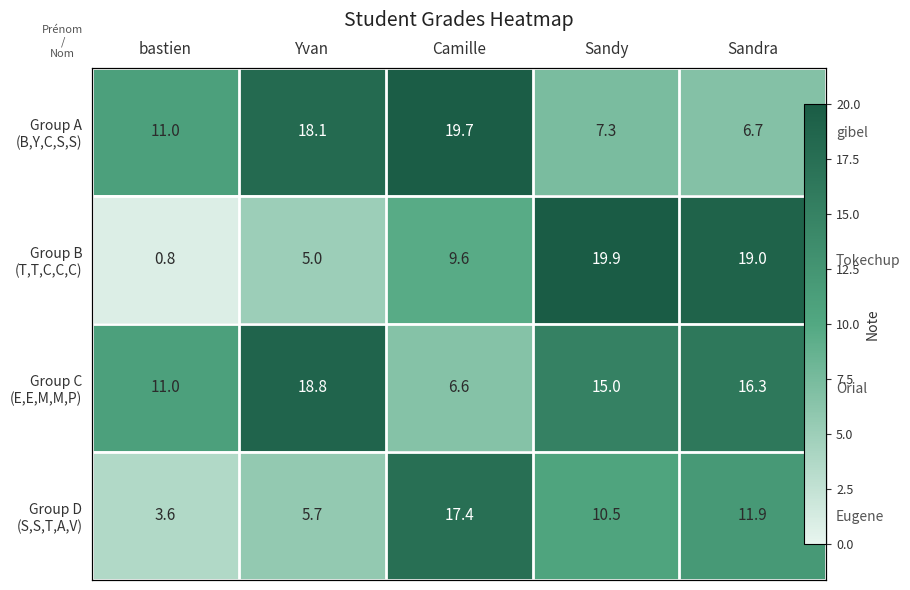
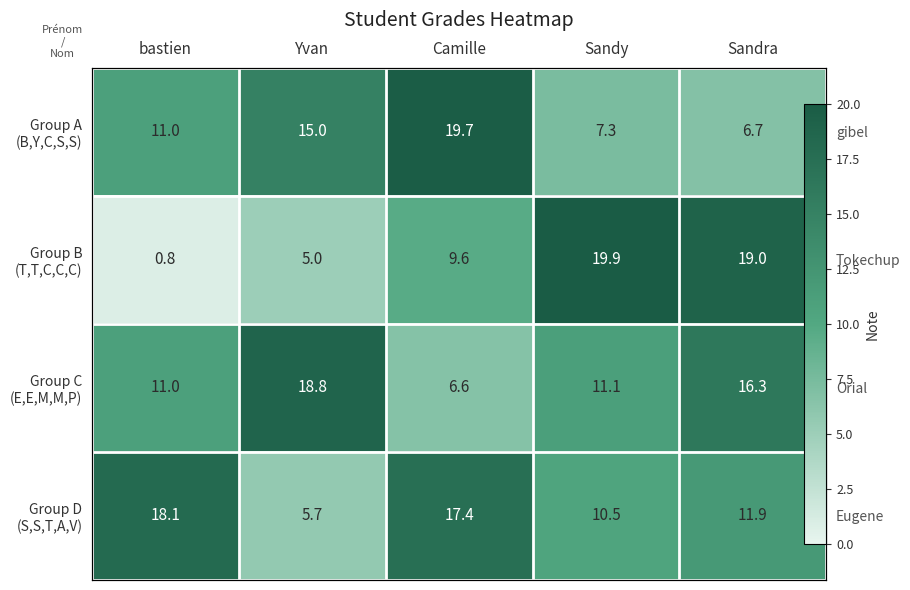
Group A (B,Y,C,S,S), Yvan: 18.1 -> 15.0
Group C (E,E,M,M,P), Sandy: 15.0 -> 11.1
Group D (S,S,T,A,V), bastien: 3.6 -> 18.1
